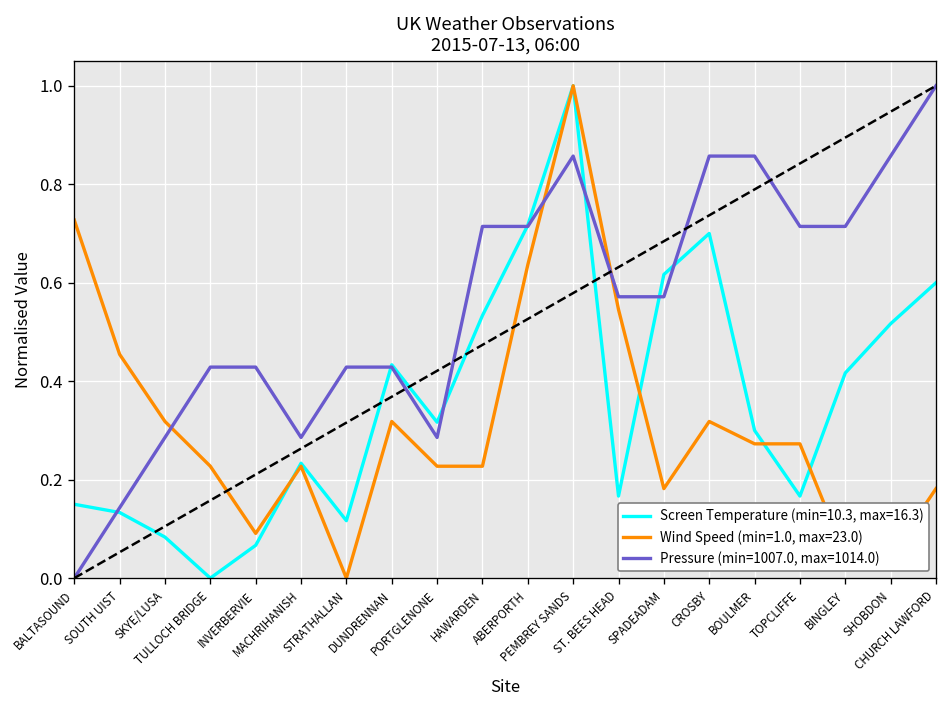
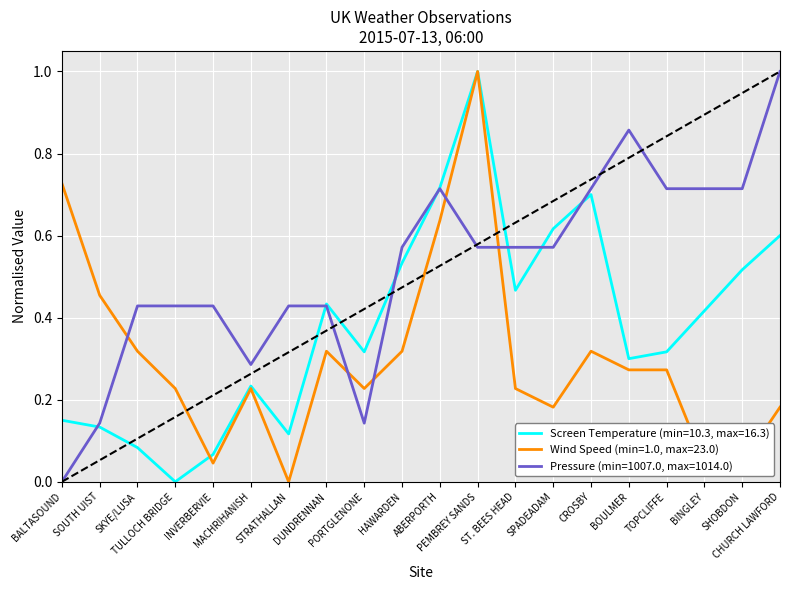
Pressure (min=1007.0, max=1014.0), SKYE/LUSA: 0.29 -> 0.43
Wind Speed (min=1.0, max=23.0), INVERBERVIE: 0.09 -> 0.05
Pressure (min=1007.0, max=1014.0), PORTGLENONE: 0.29 -> 0.14
Wind Speed (min=1.0, max=23.0), HAWARDEN: 0.23 -> 0.32
Pressure (min=1007.0, max=1014.0), HAWARDEN: 0.71 -> 0.57
Pressure (min=1007.0, max=1014.0), PEMBREY SANDS: 0.86 -> 0.57
Screen Temperature (min=10.3, max=16.3), ST. BEES HEAD: 0.17 -> 0.47
Wind Speed (min=1.0, max=23.0), ST. BEES HEAD: 0.55 -> 0.23
Pressure (min=1007.0, max=1014.0), CROSBY: 0.86 -> 0.71
Screen Temperature (min=10.3, max=16.3), TOPCLIFFE: 0.17 -> 0.32
Pressure (min=1007.0, max=1014.0), SHOBDON: 0.86 -> 0.71
